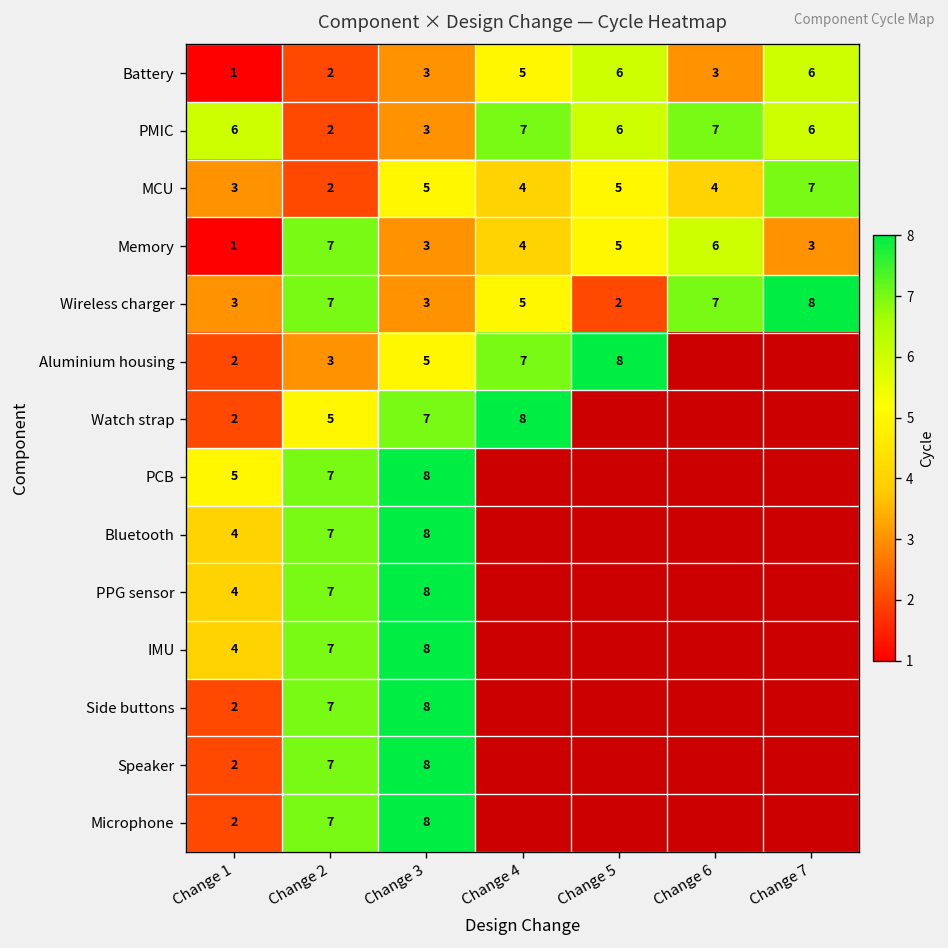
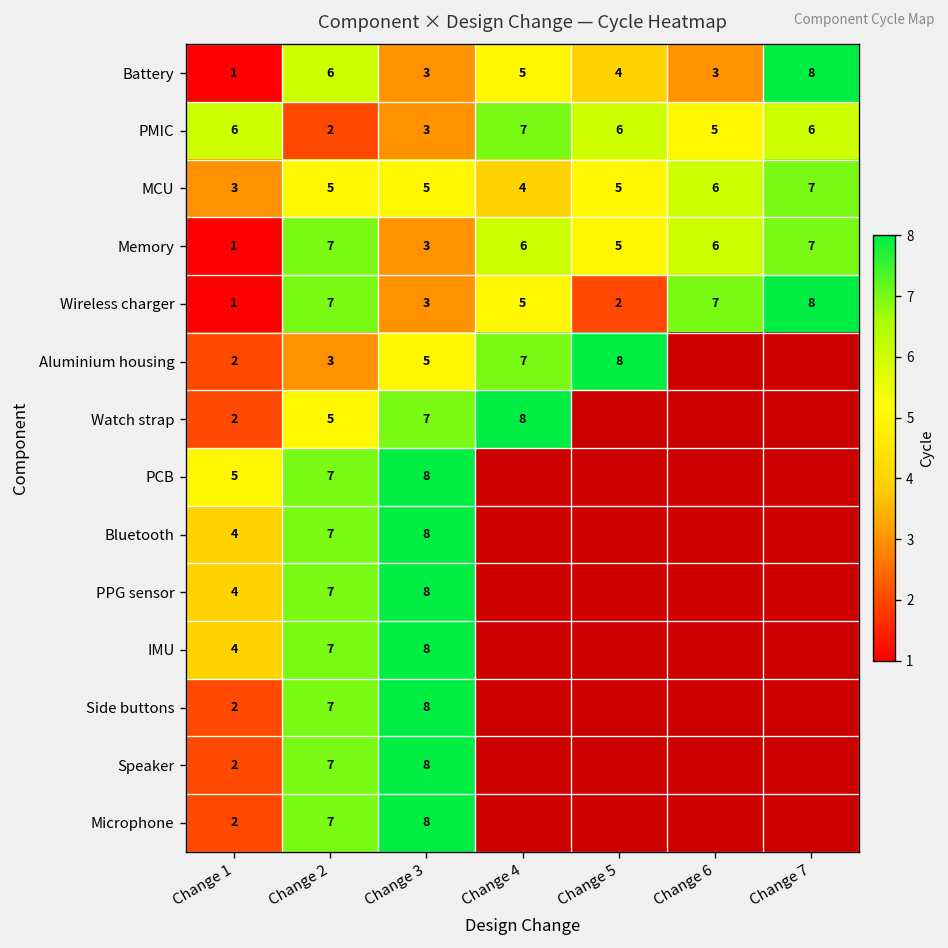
Battery, Change 2: 2 -> 6
Battery, Change 5: 6 -> 4
Battery, Change 7: 6 -> 8
PMIC, Change 6: 7 -> 5
MCU, Change 2: 2 -> 5
MCU, Change 6: 4 -> 6
Memory, Change 4: 4 -> 6
Memory, Change 7: 3 -> 7
Wireless charger, Change 1: 3 -> 1
